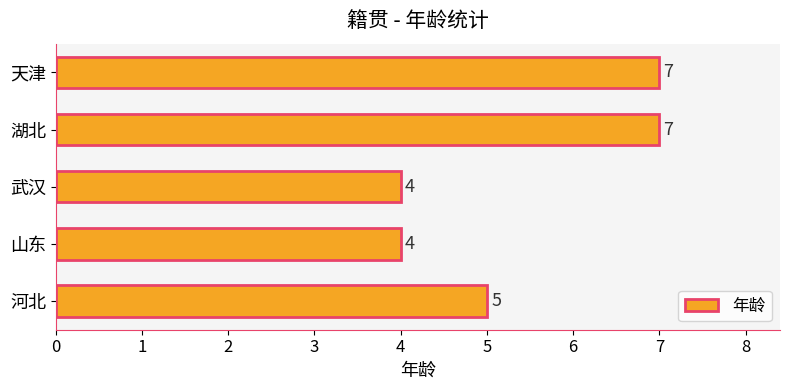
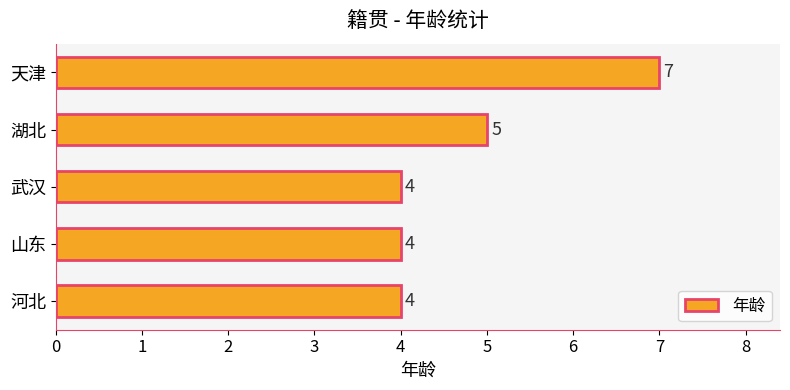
湖北: 7 -> 5
河北: 5 -> 4
